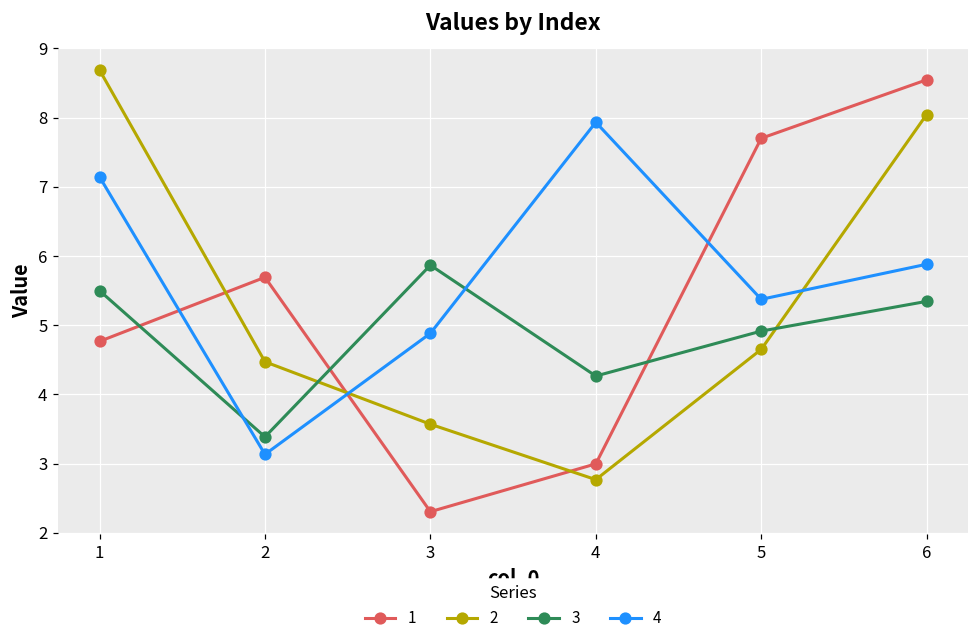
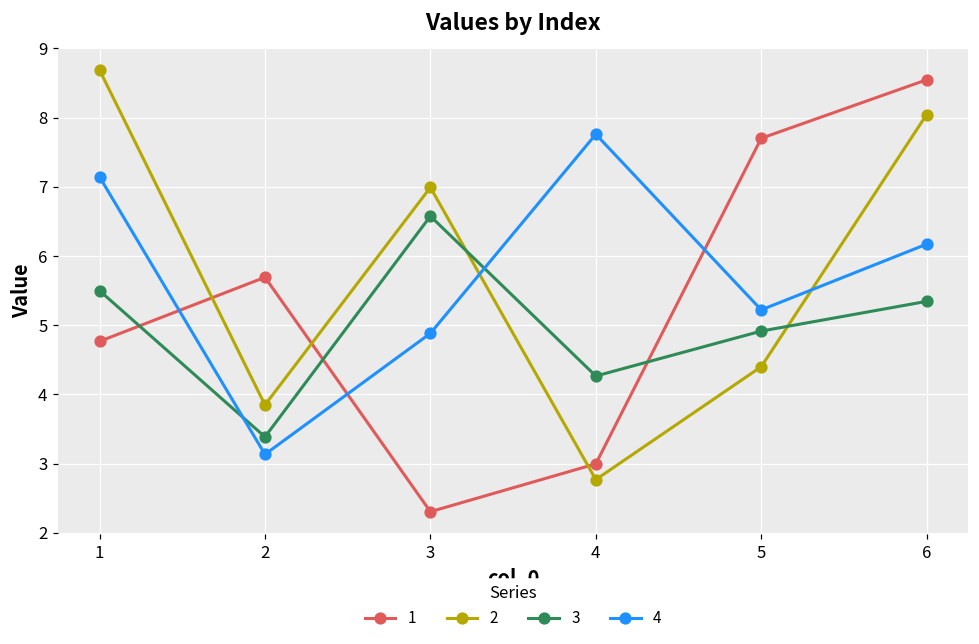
2, 2: 4.5 -> 3.8
2, 3: 3.6 -> 7.0
3, 3: 5.9 -> 6.6
4, 4: 7.9 -> 7.8
2, 5: 4.7 -> 4.4
4, 5: 5.4 -> 5.2
4, 6: 5.9 -> 6.2
